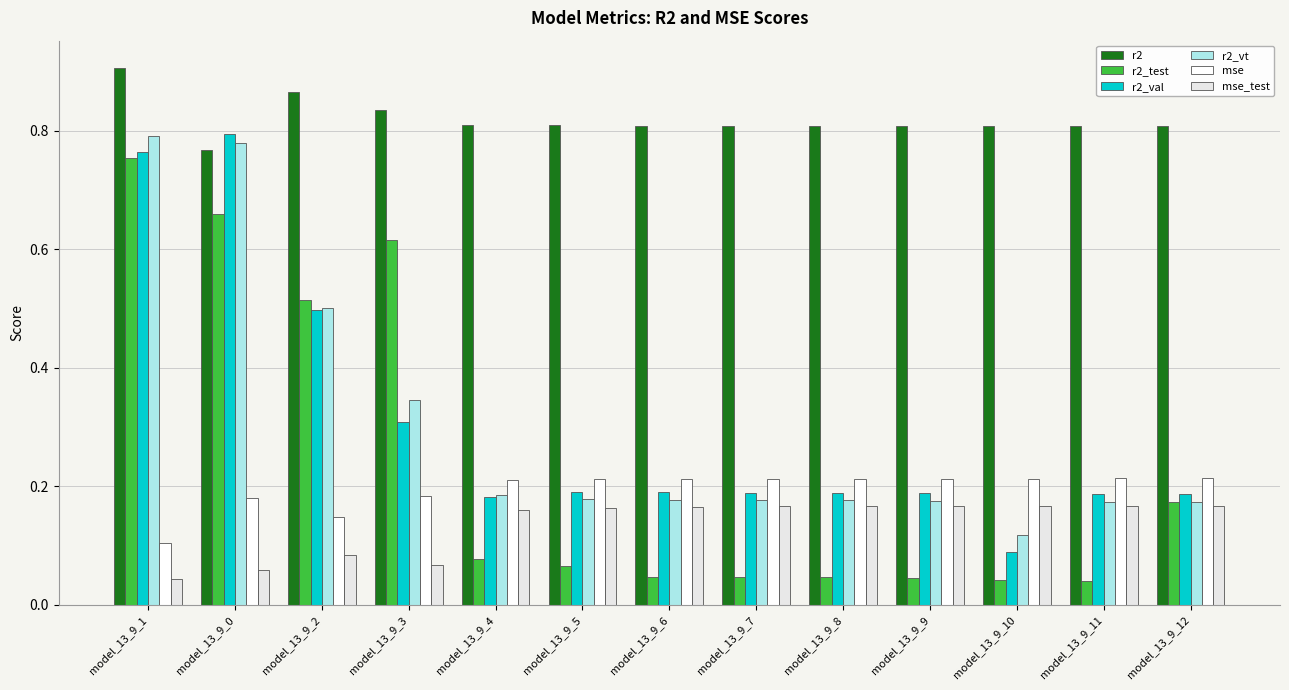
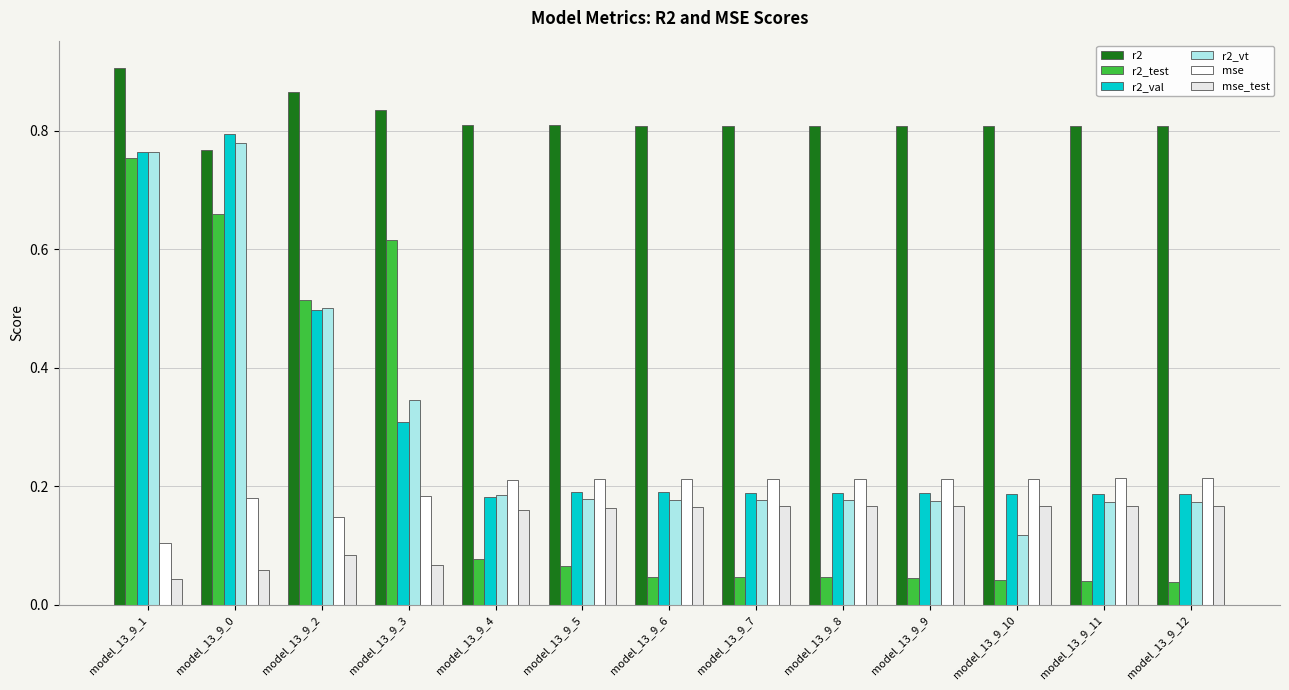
r2_vt, model_13_9_1: 0.79 -> 0.76
r2_val, model_13_9_10: 0.09 -> 0.19
r2_test, model_13_9_12: 0.17 -> 0.04
